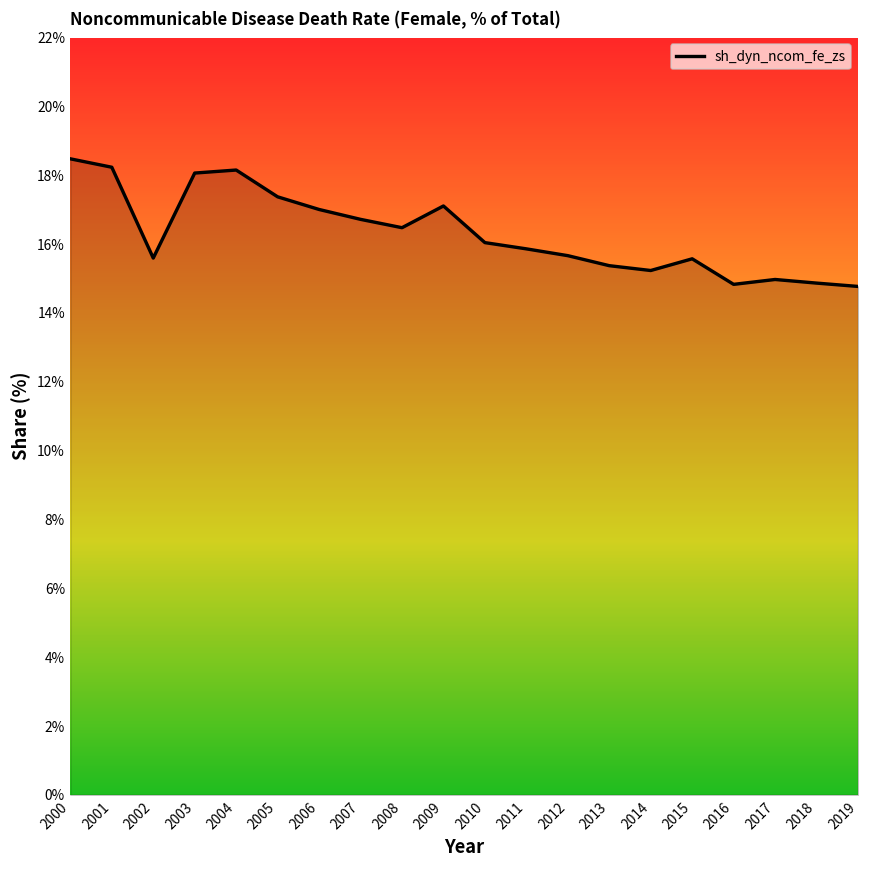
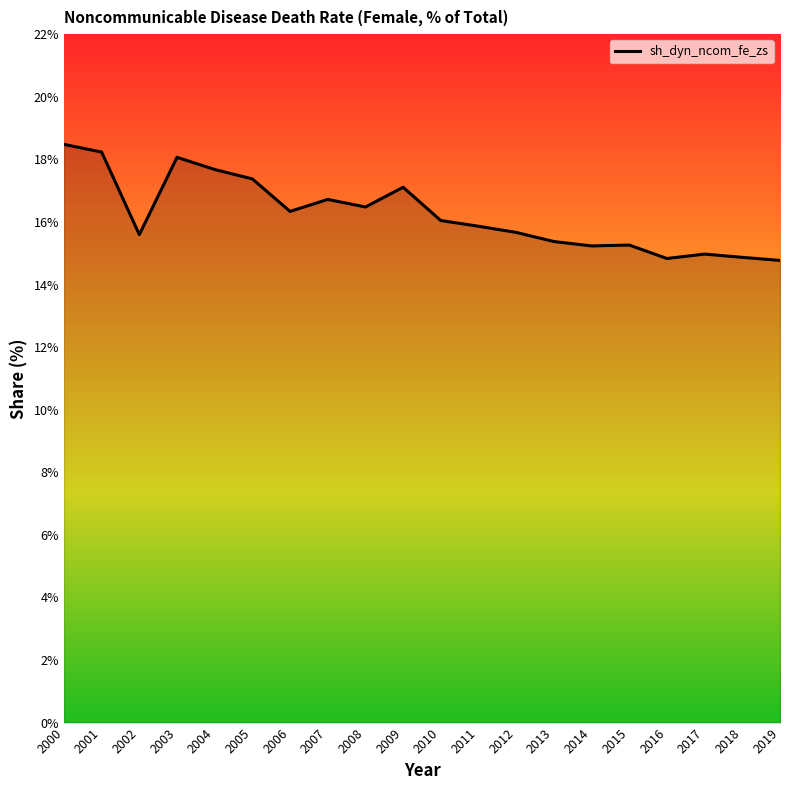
2004: 18.2% -> 17.7%
2006: 17.0% -> 16.3%
2015: 15.6% -> 15.3%
